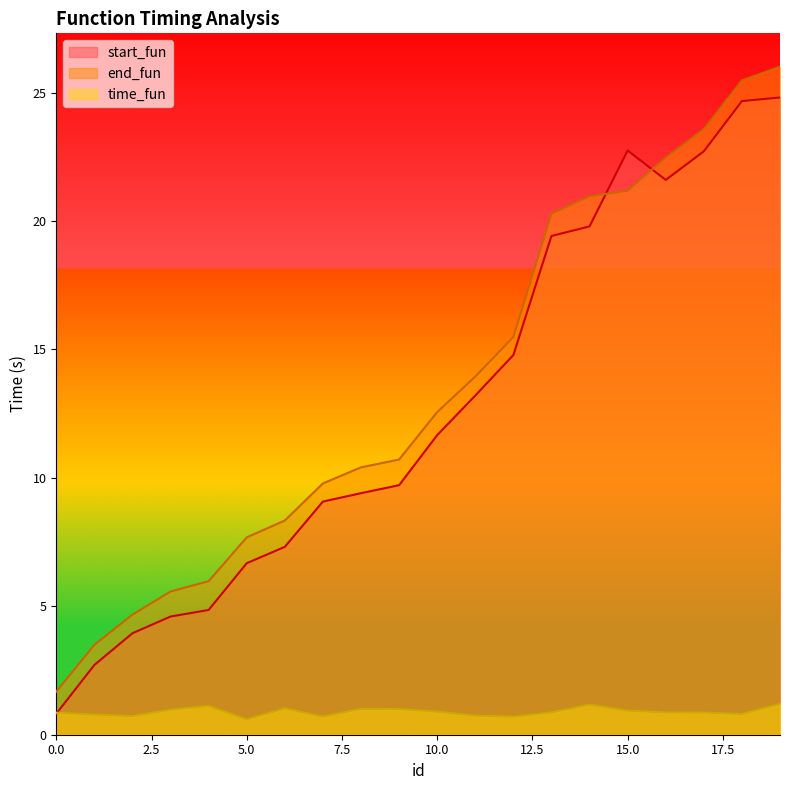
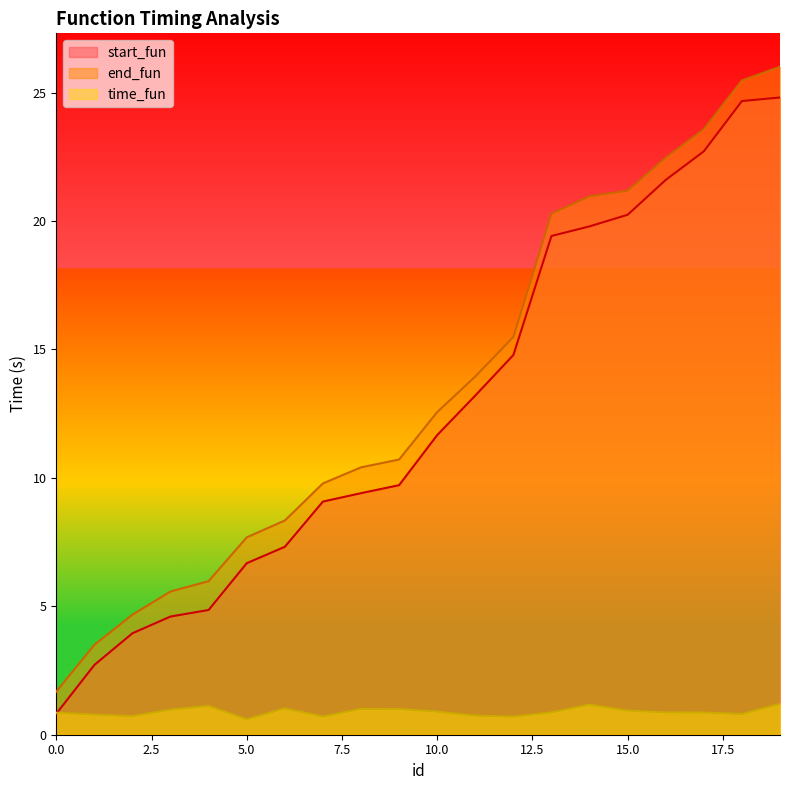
start_fun, 15.0: 22.7 -> 20.2
